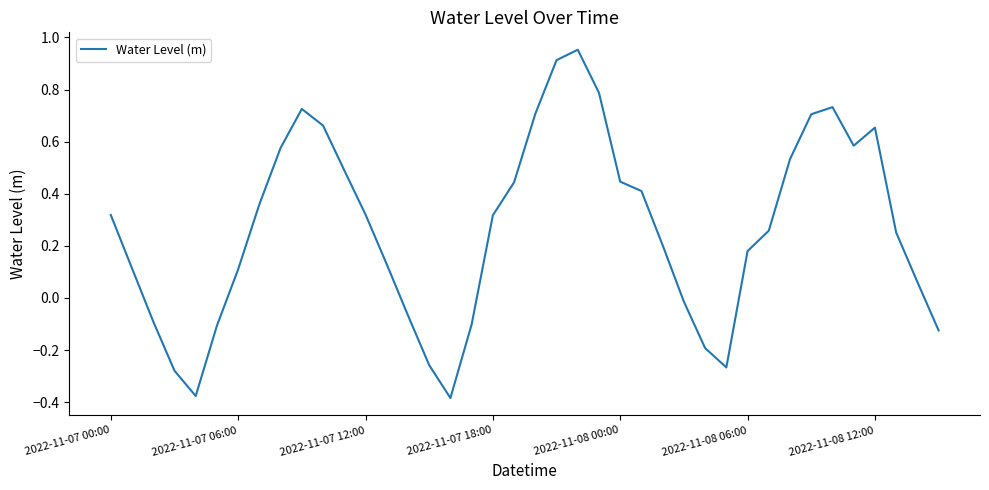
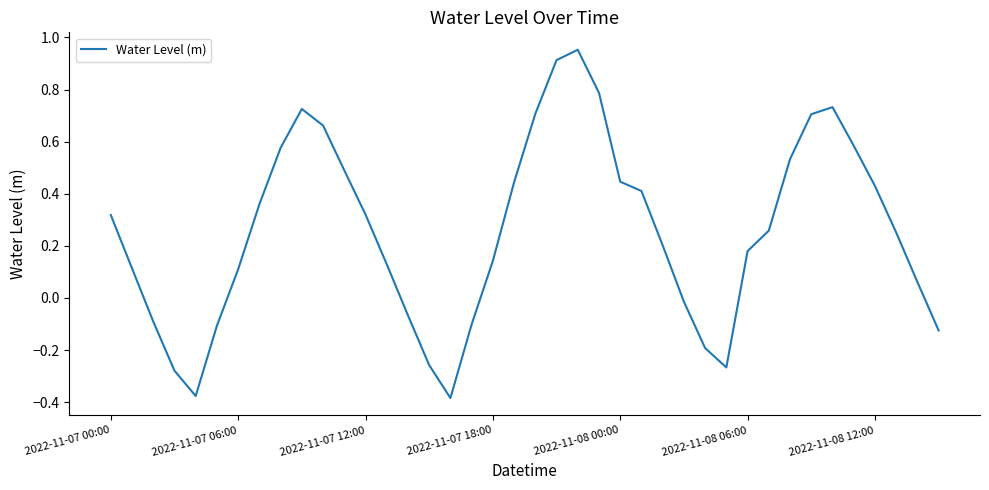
2022-11-07 18:00: 0.32 -> 0.14
2022-11-08 12:00: 0.65 -> 0.43
